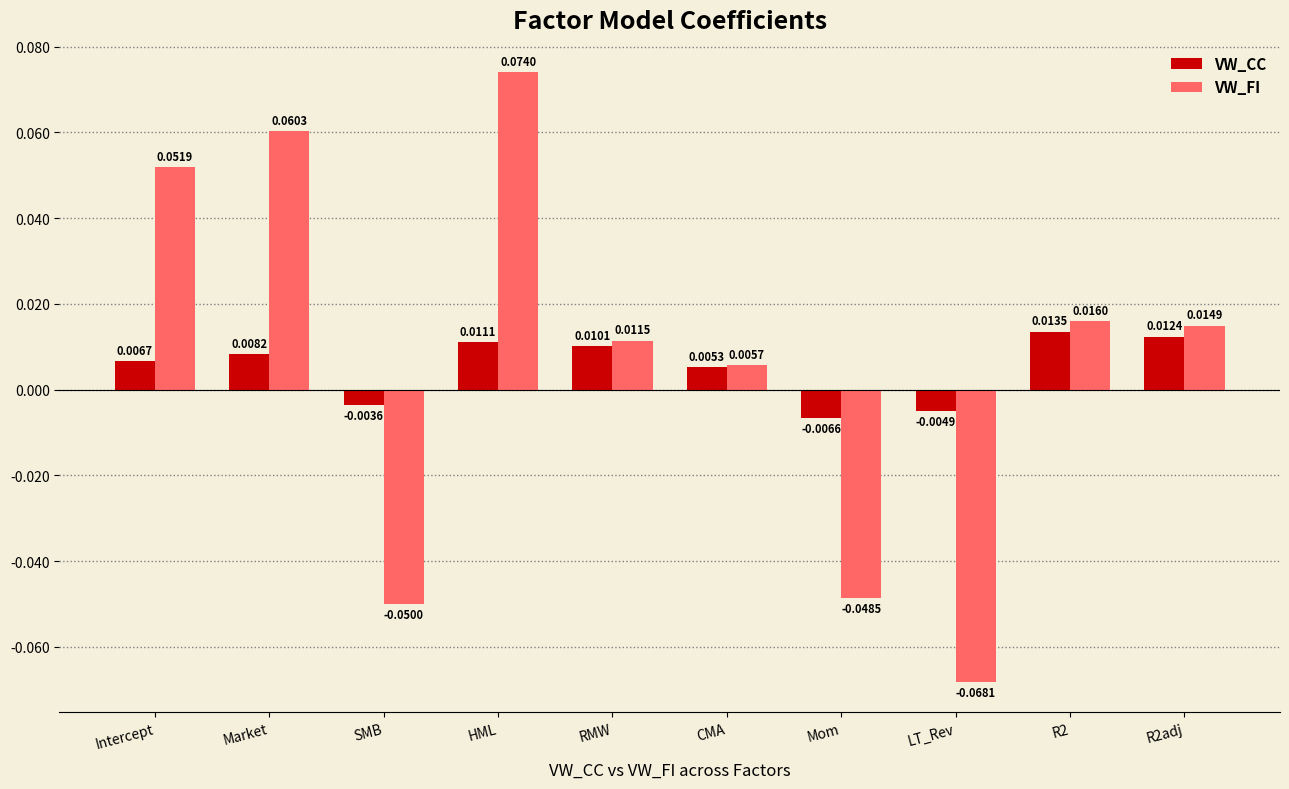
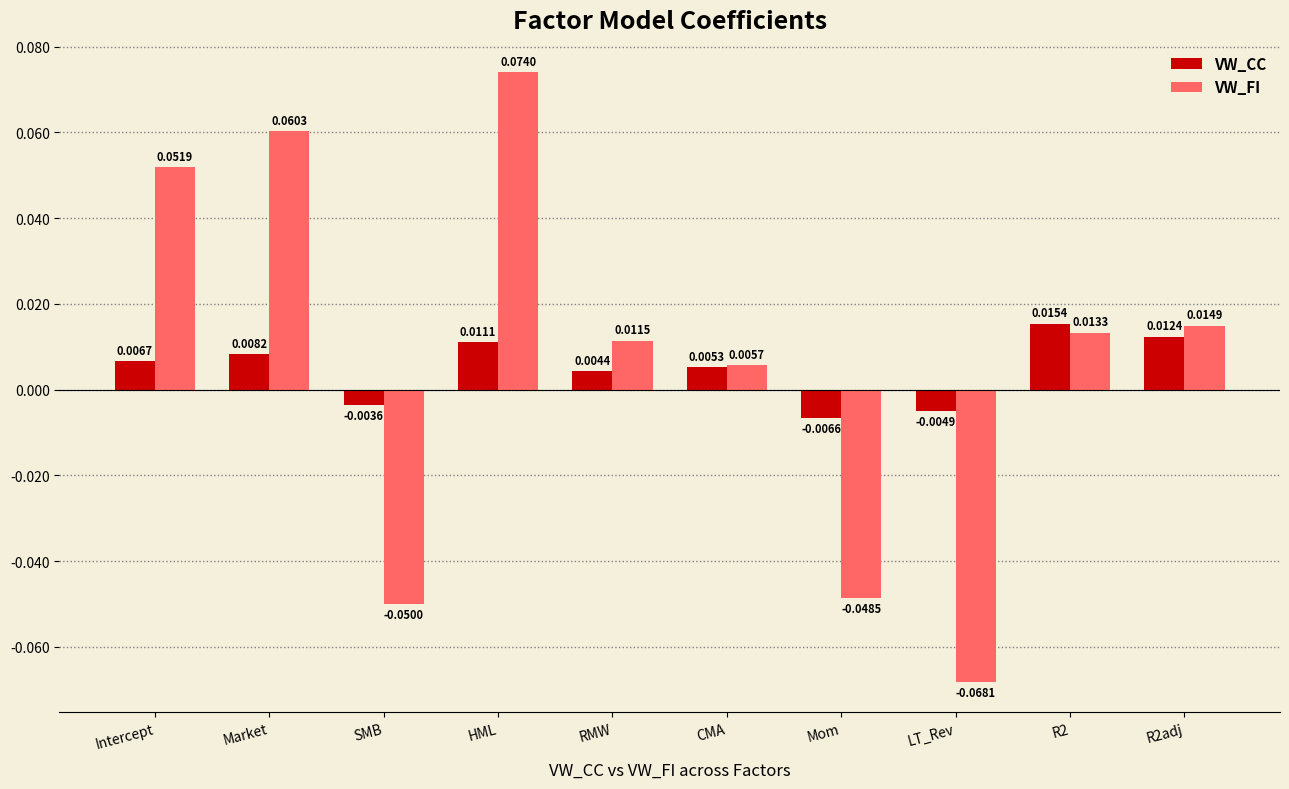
VW_CC, RMW: 0.0101 -> 0.0044
VW_CC, R2: 0.0135 -> 0.0154
VW_FI, R2: 0.0160 -> 0.0133
